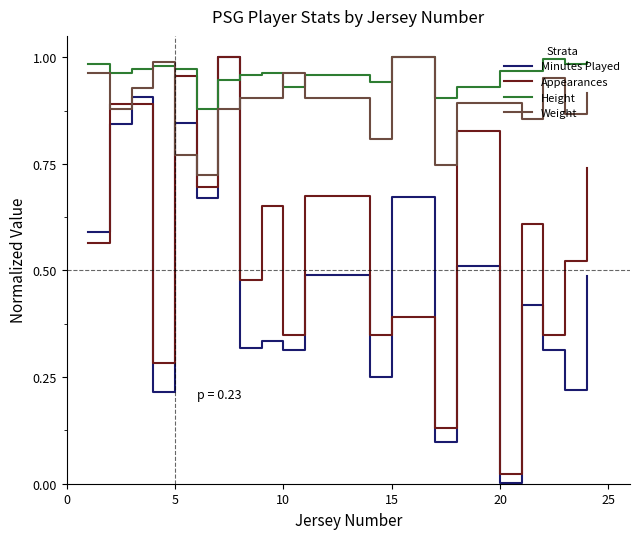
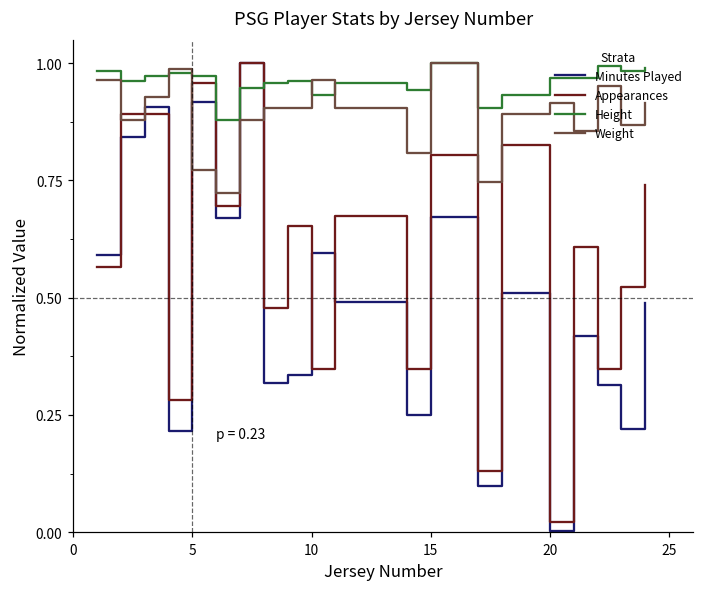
Minutes Played, 5: 0.85 -> 0.92
Minutes Played, 10: 0.31 -> 0.60
Appearances, 15: 0.39 -> 0.80
Weight, 20: 0.89 -> 0.92
